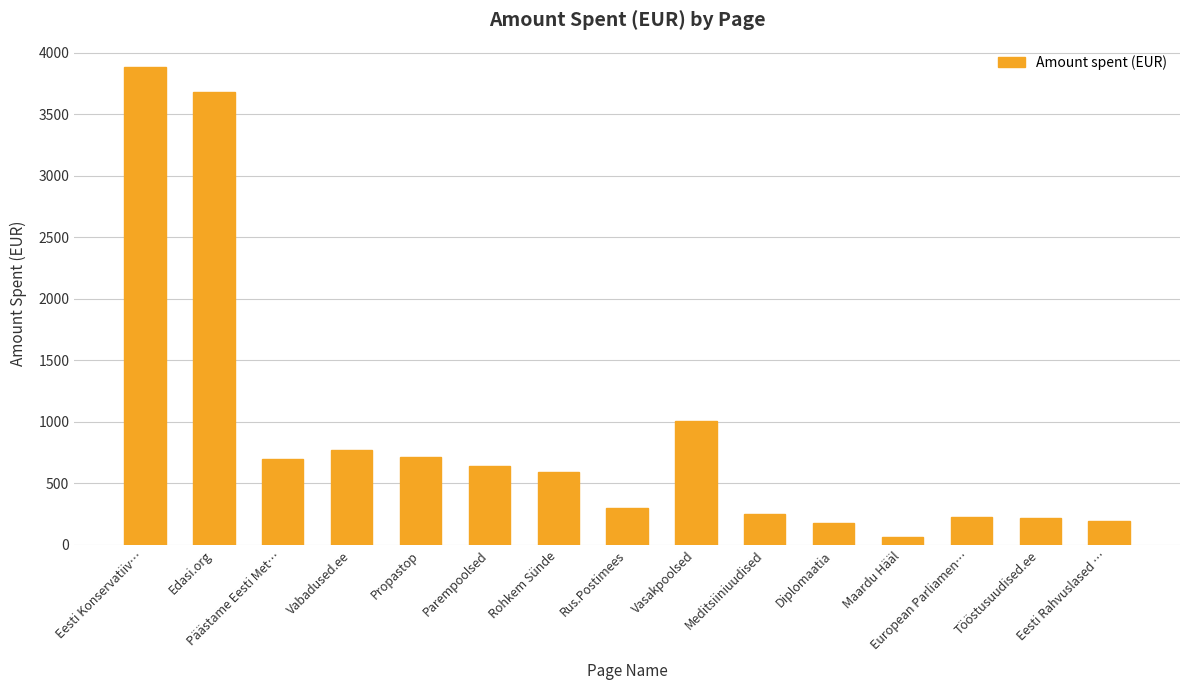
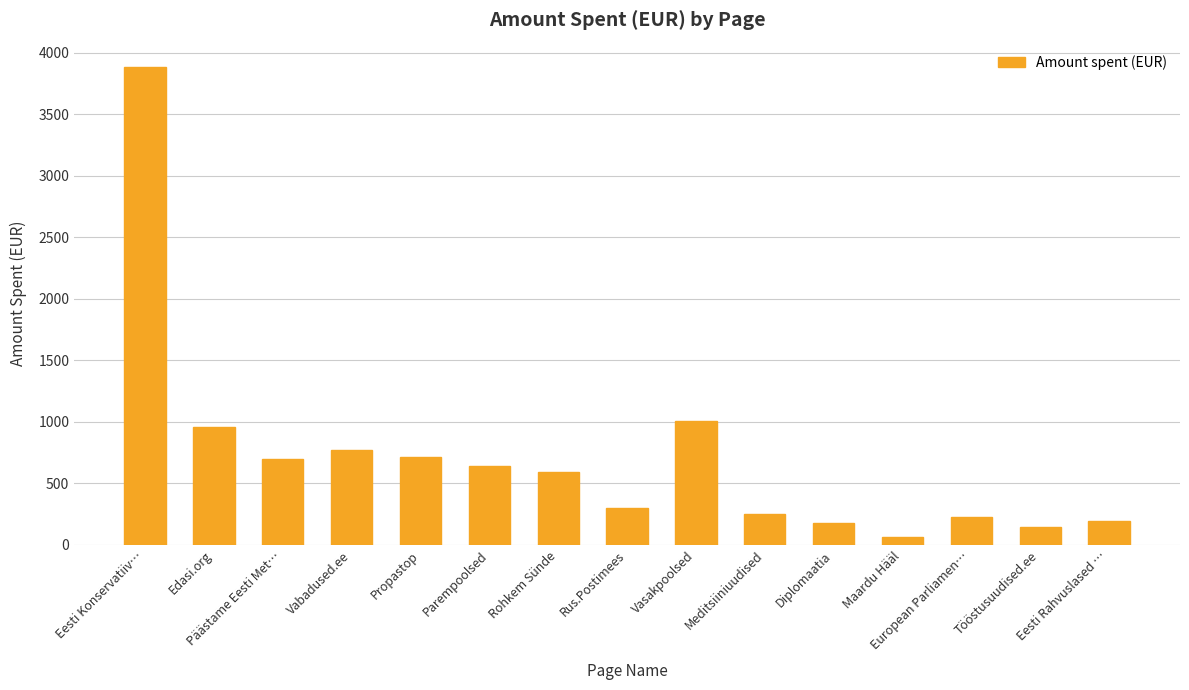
Edasi.org: 3680 -> 960
Tööstusuudised.ee: 220 -> 150
